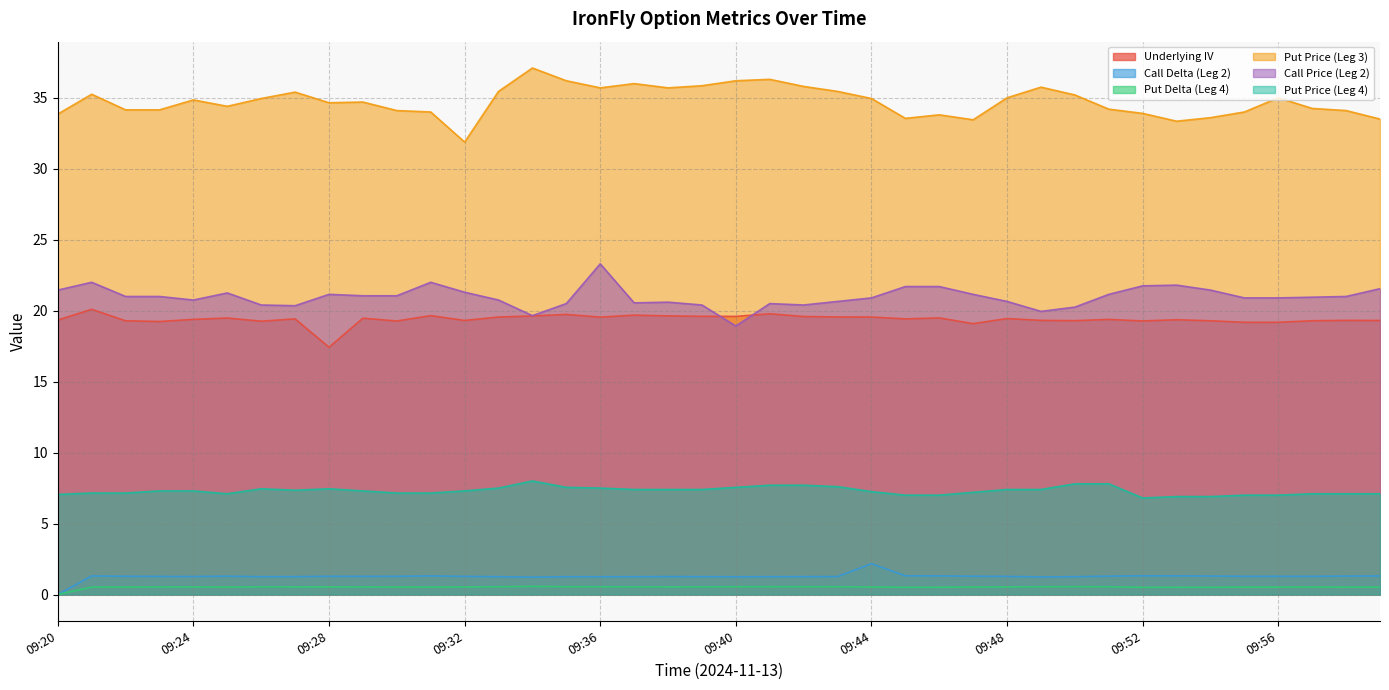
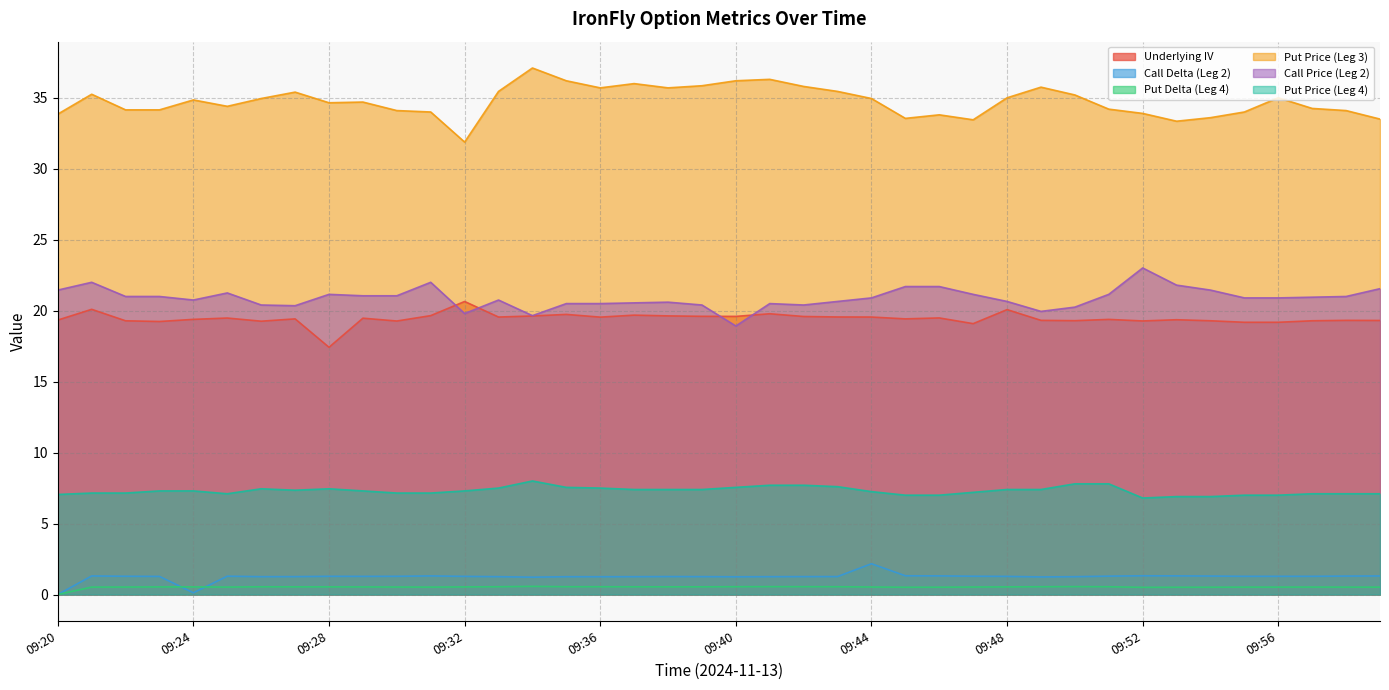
Call Delta (Leg 2), 09:24: 1.3 -> 0.1
Underlying IV, 09:32: 19.3 -> 20.6
Call Price (Leg 2), 09:32: 21.3 -> 19.8
Call Price (Leg 2), 09:36: 23.3 -> 20.5
Underlying IV, 09:48: 19.4 -> 20.1
Call Price (Leg 2), 09:52: 21.8 -> 23.0
